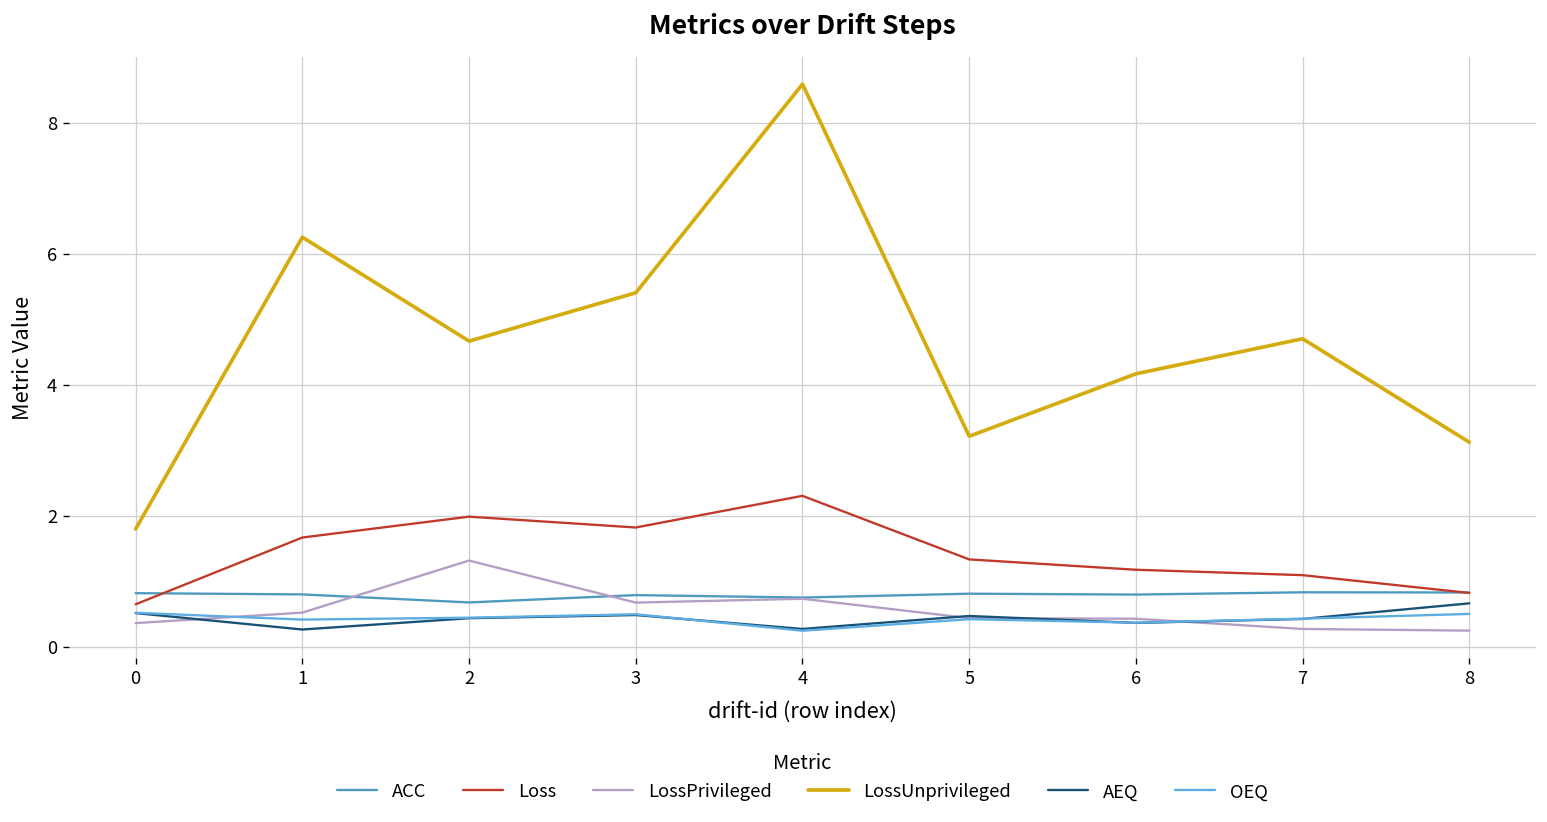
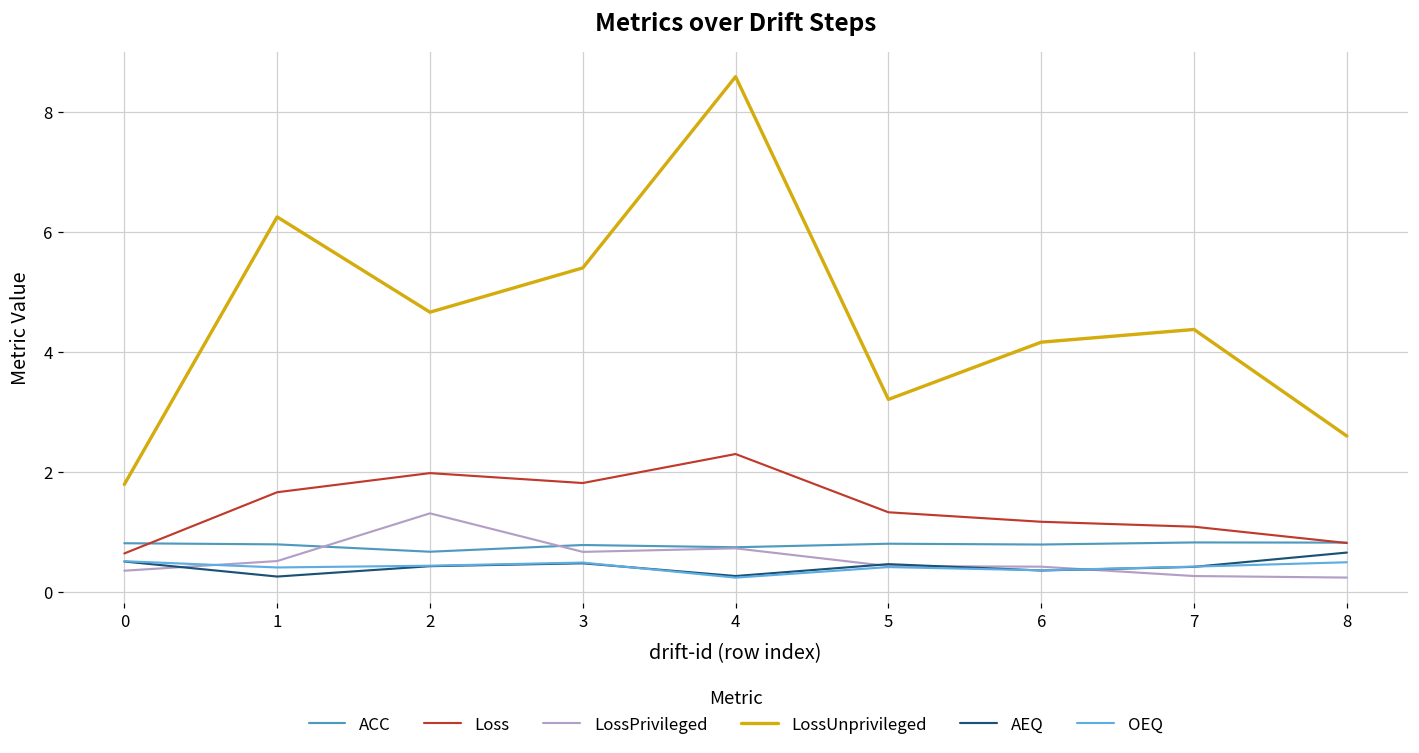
LossUnprivileged, 7: 4.7 -> 4.4
LossUnprivileged, 8: 3.1 -> 2.6
